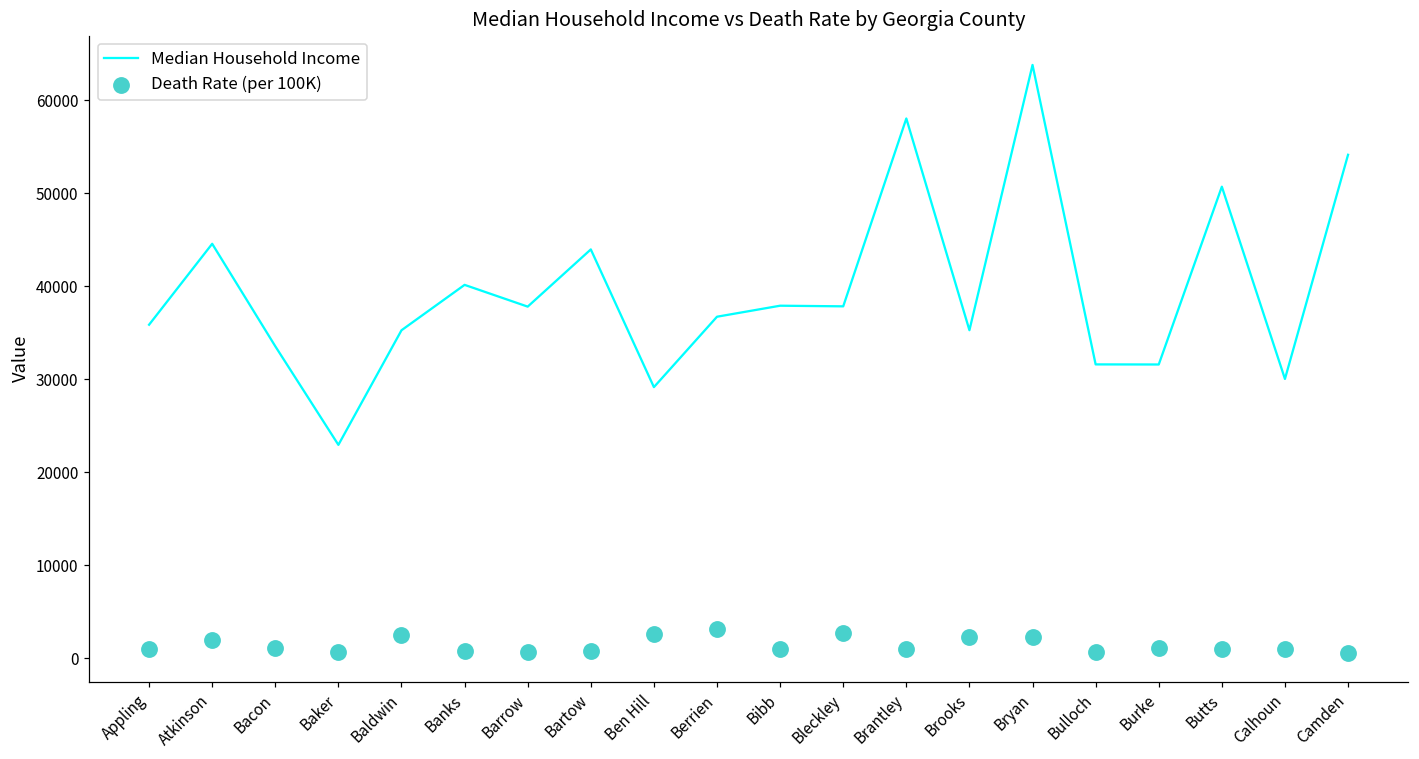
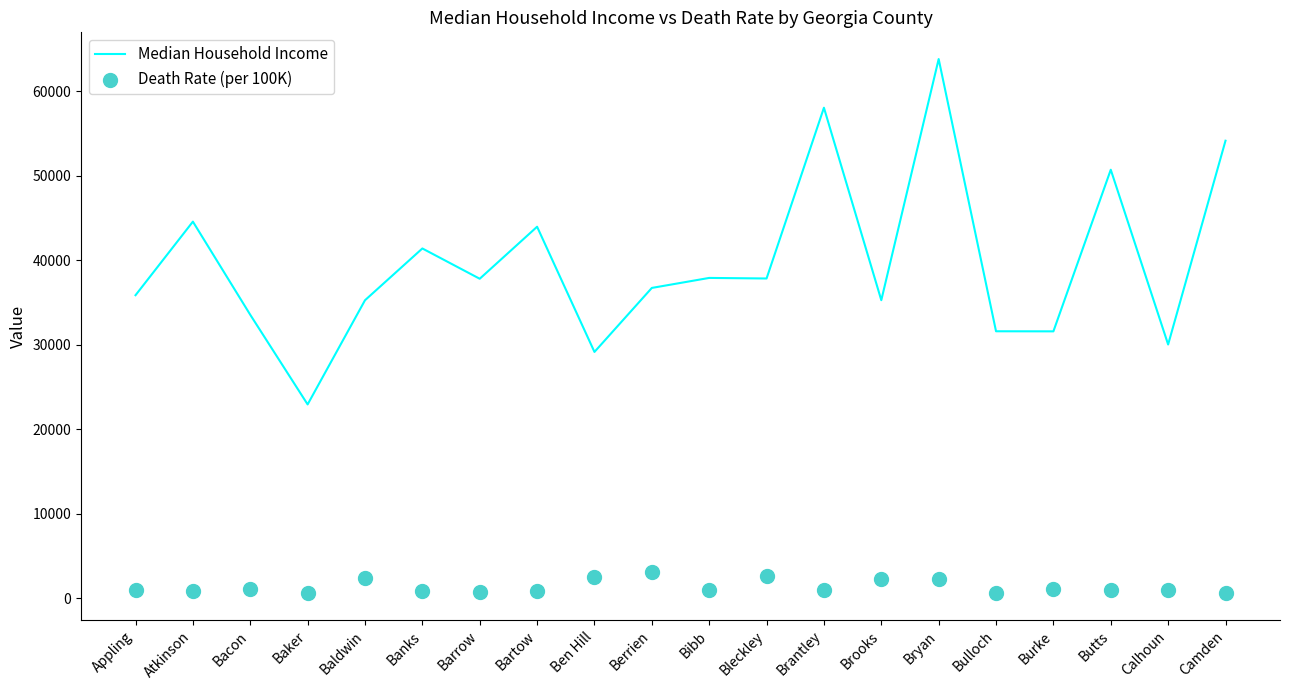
Death Rate (per 100K), Atkinson: 2000 -> 1000
Median Household Income, Banks: 40000 -> 41000
